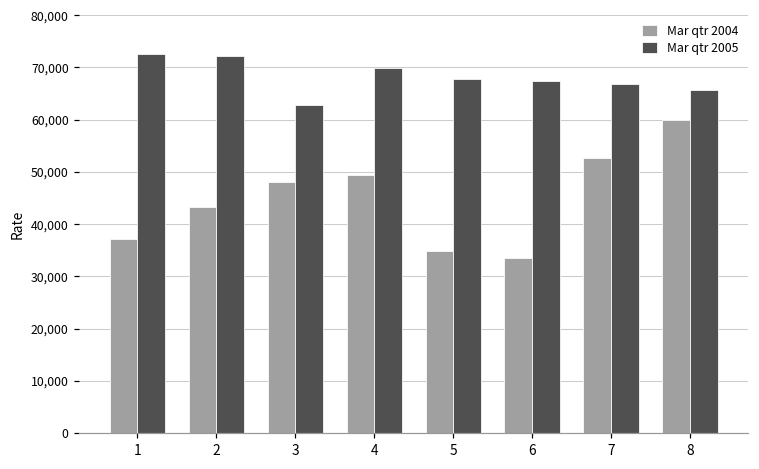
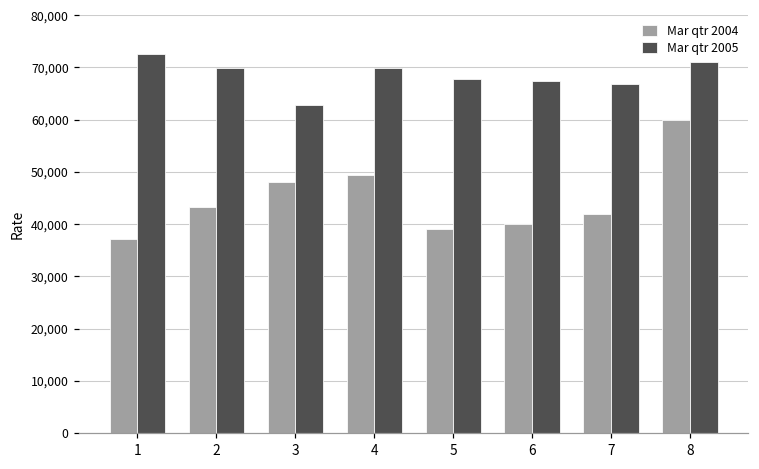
Mar qtr 2005, 2: 72,000 -> 70,000
Mar qtr 2004, 5: 35,000 -> 39,000
Mar qtr 2004, 6: 33,000 -> 40,000
Mar qtr 2004, 7: 53,000 -> 42,000
Mar qtr 2005, 8: 66,000 -> 71,000
